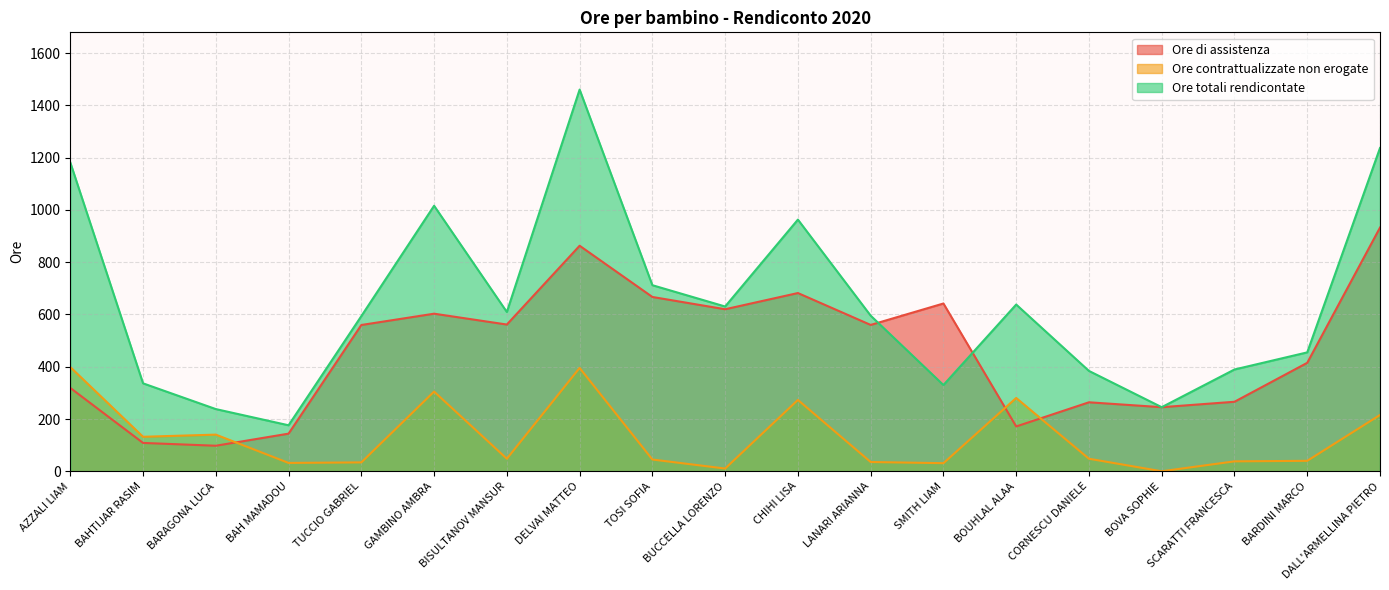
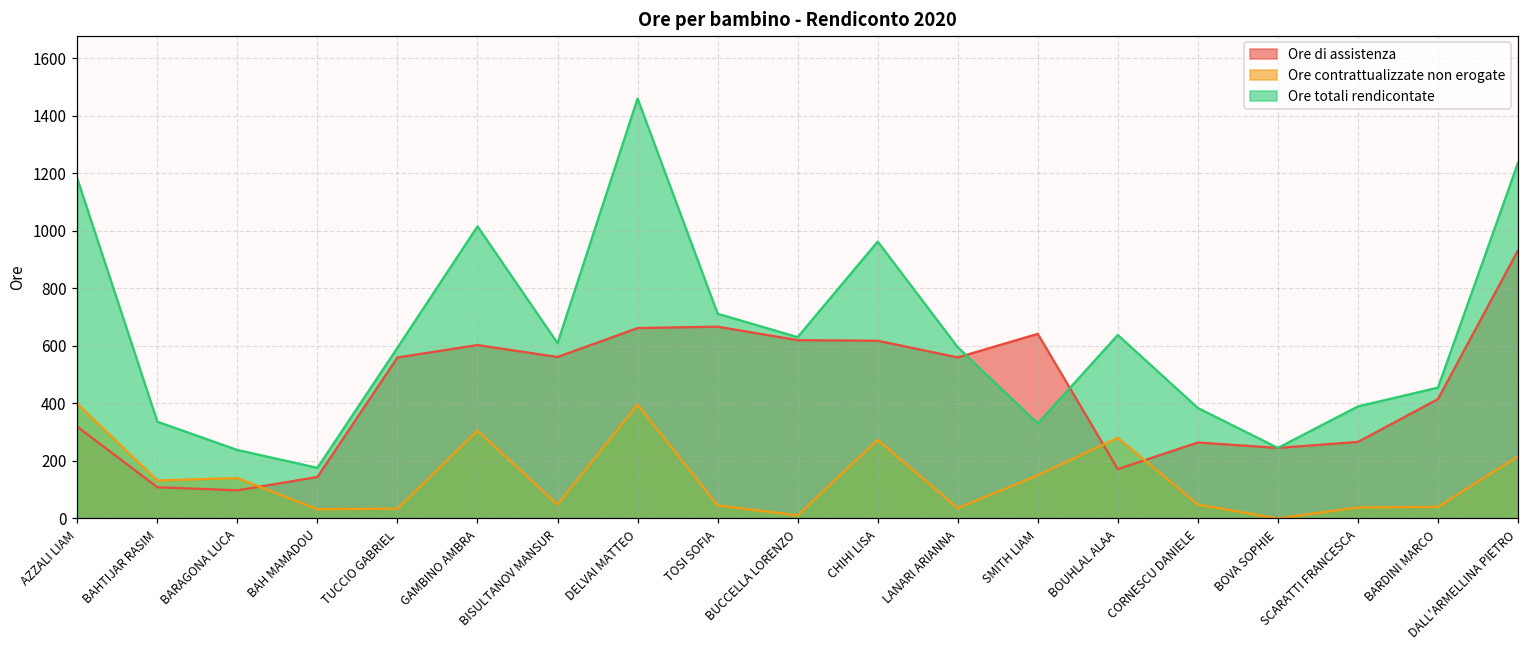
Ore di assistenza, DELVAI MATTEO: 860 -> 660
Ore di assistenza, CHIHI LISA: 680 -> 620
Ore contrattualizzate non erogate, SMITH LIAM: 30 -> 150
